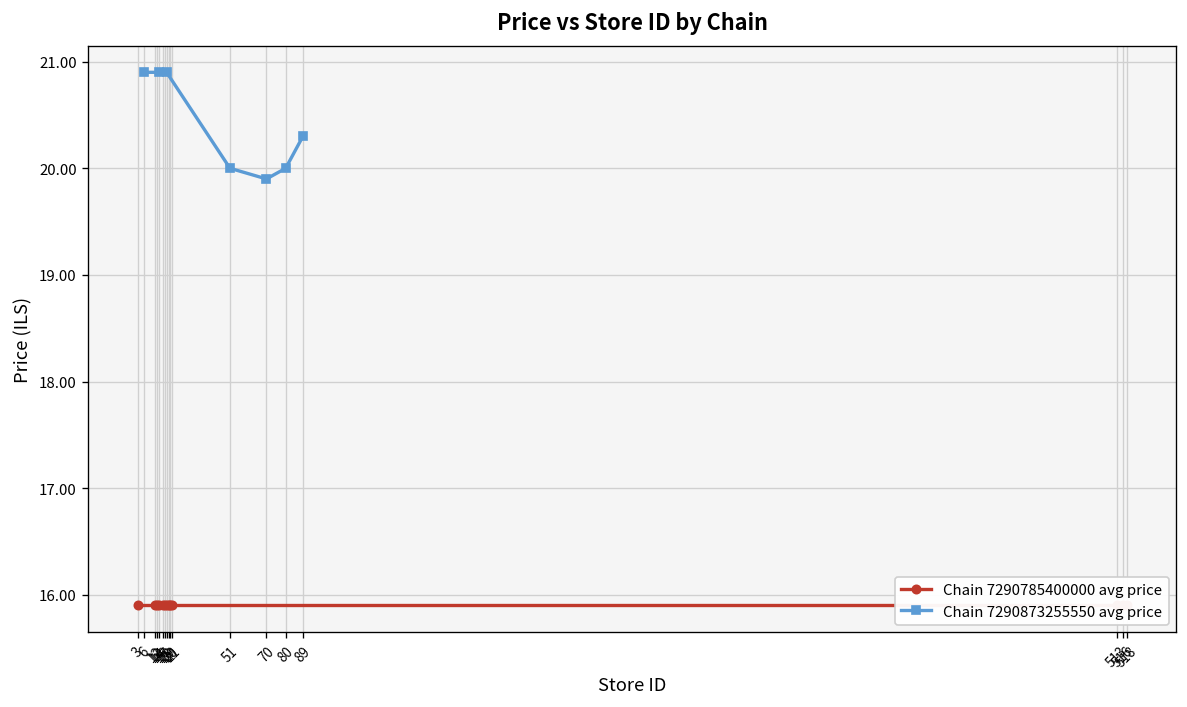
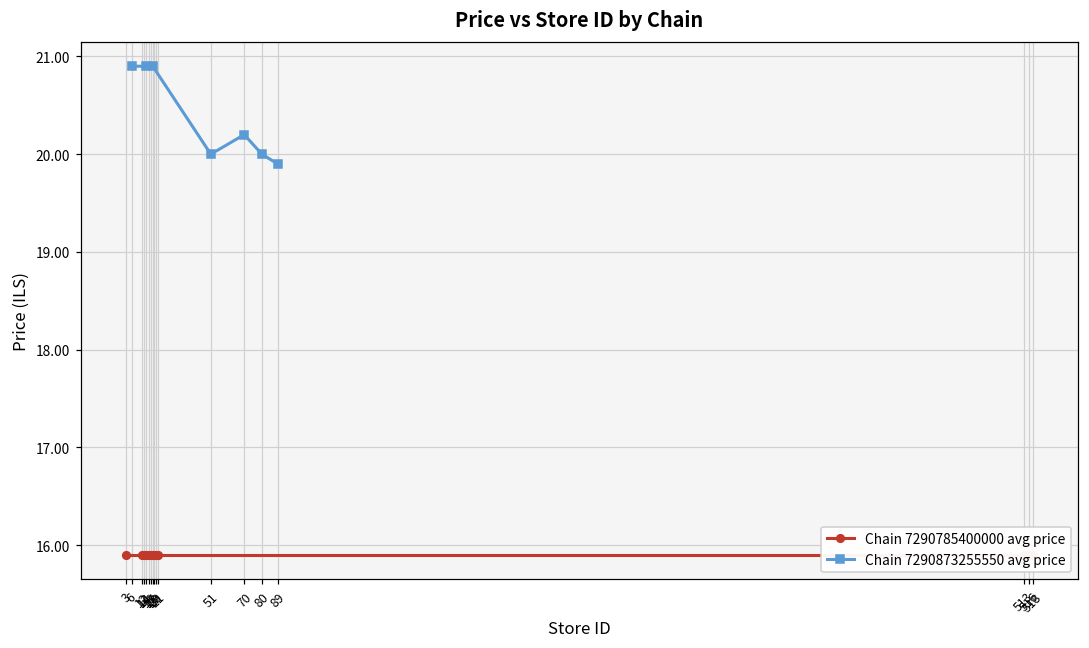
Chain 7290873255550 avg price, 70: 19.9 -> 20.2
Chain 7290873255550 avg price, 89: 20.3 -> 19.9
